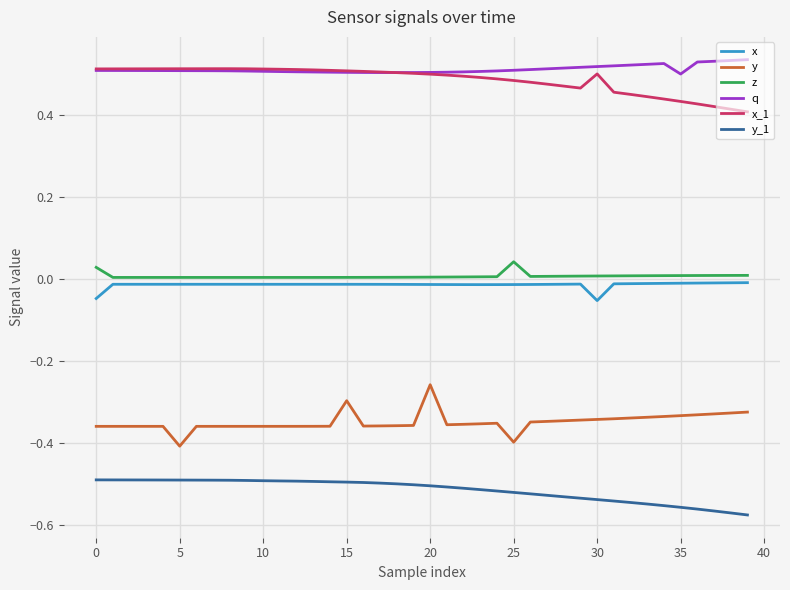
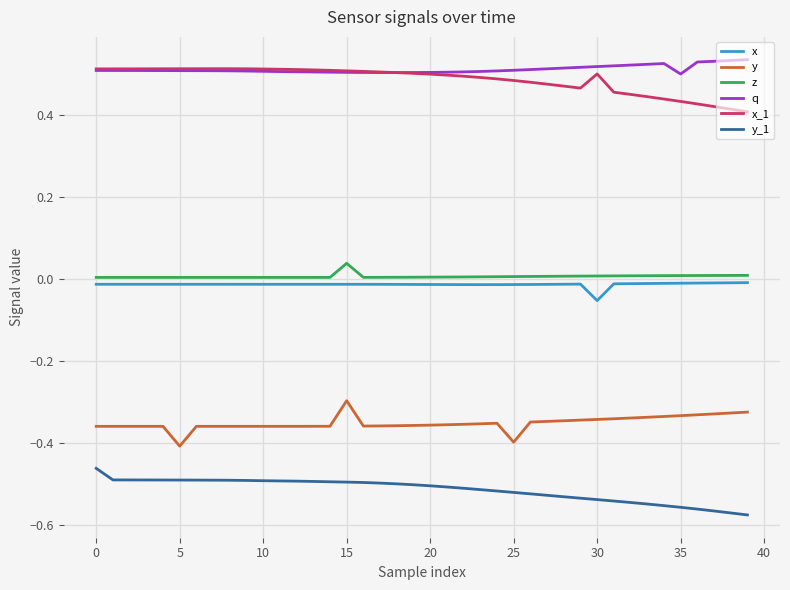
x, 0: -0.05 -> -0.01
z, 0: 0.03 -> 0.00
y_1, 0: -0.49 -> -0.46
z, 15: 0.00 -> 0.04
y, 20: -0.26 -> -0.36
z, 25: 0.04 -> 0.01
